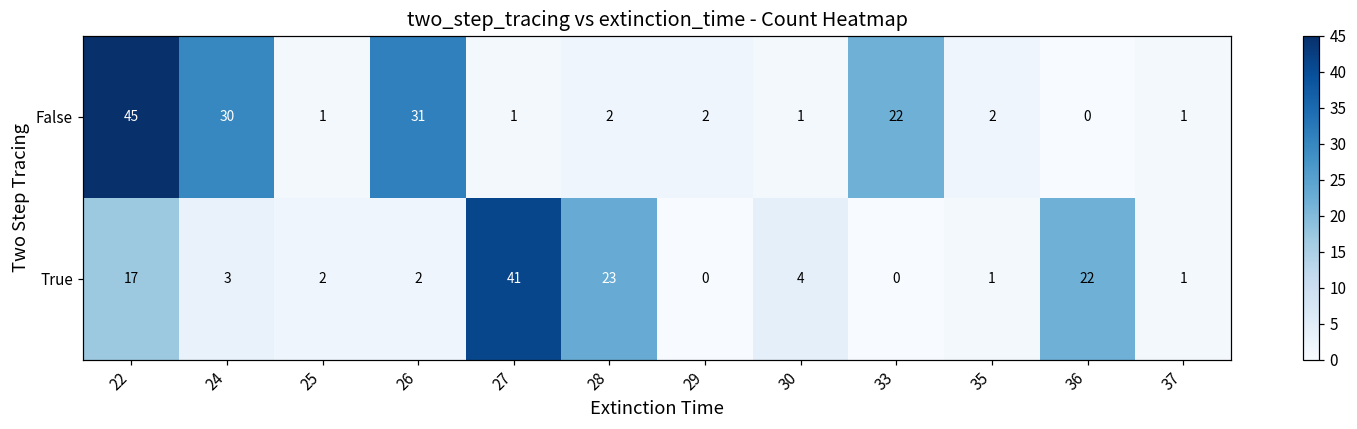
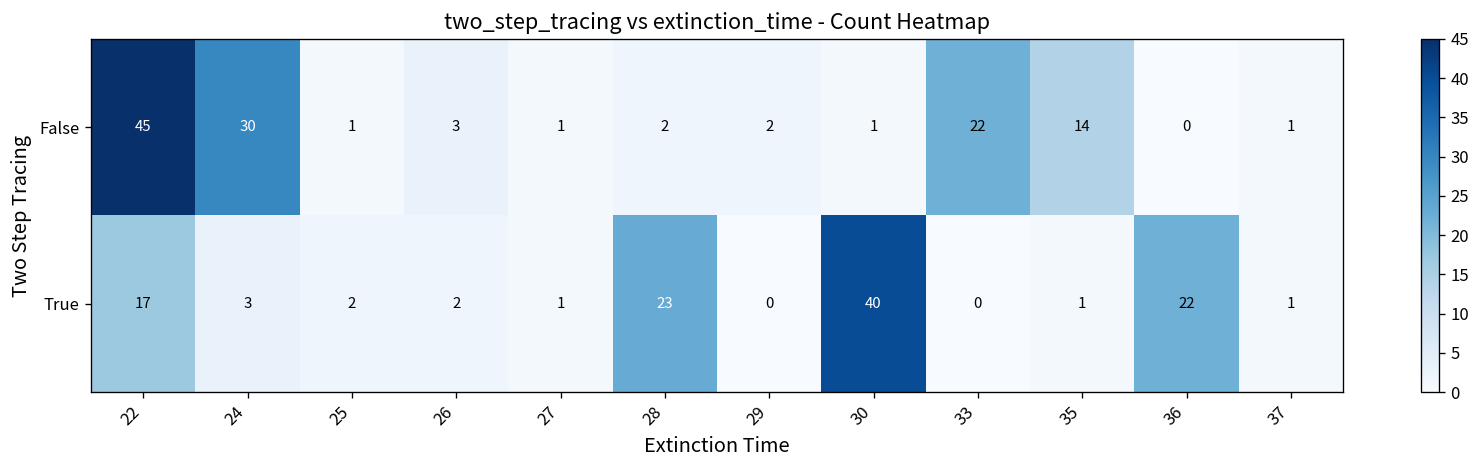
False, 26: 31 -> 3
False, 35: 2 -> 14
True, 27: 41 -> 1
True, 30: 4 -> 40
